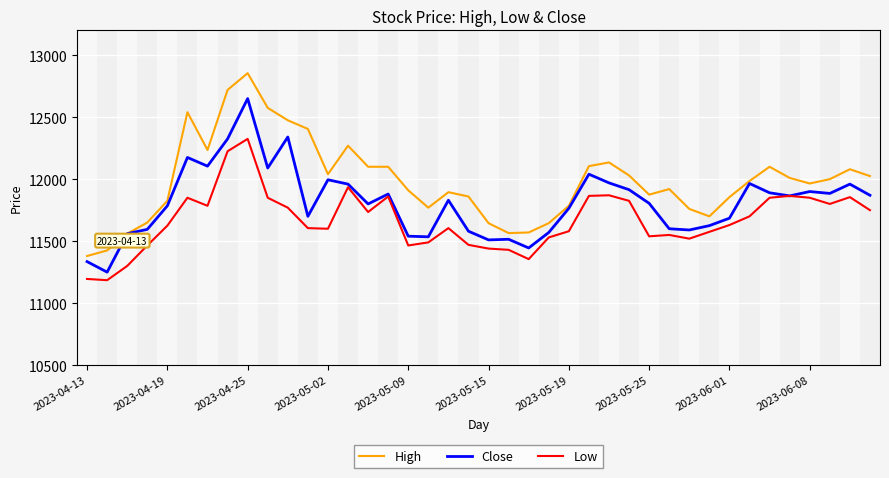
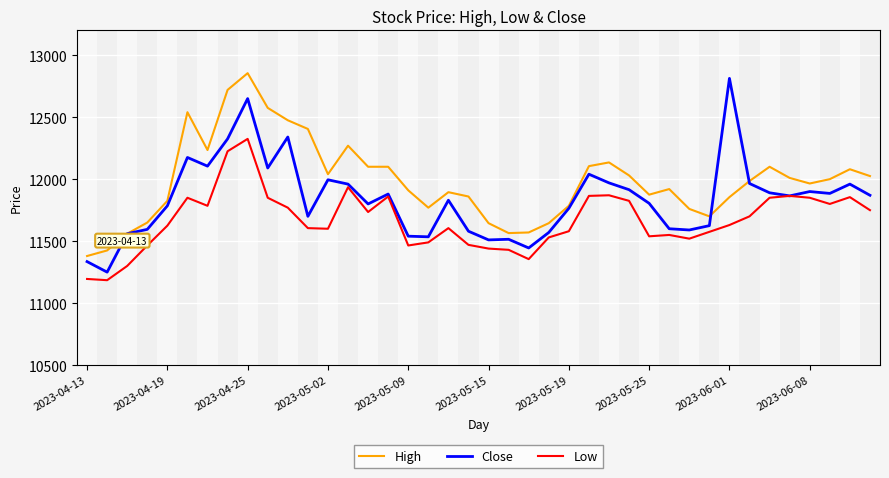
Close, 2023-06-01: 11690 -> 12810
